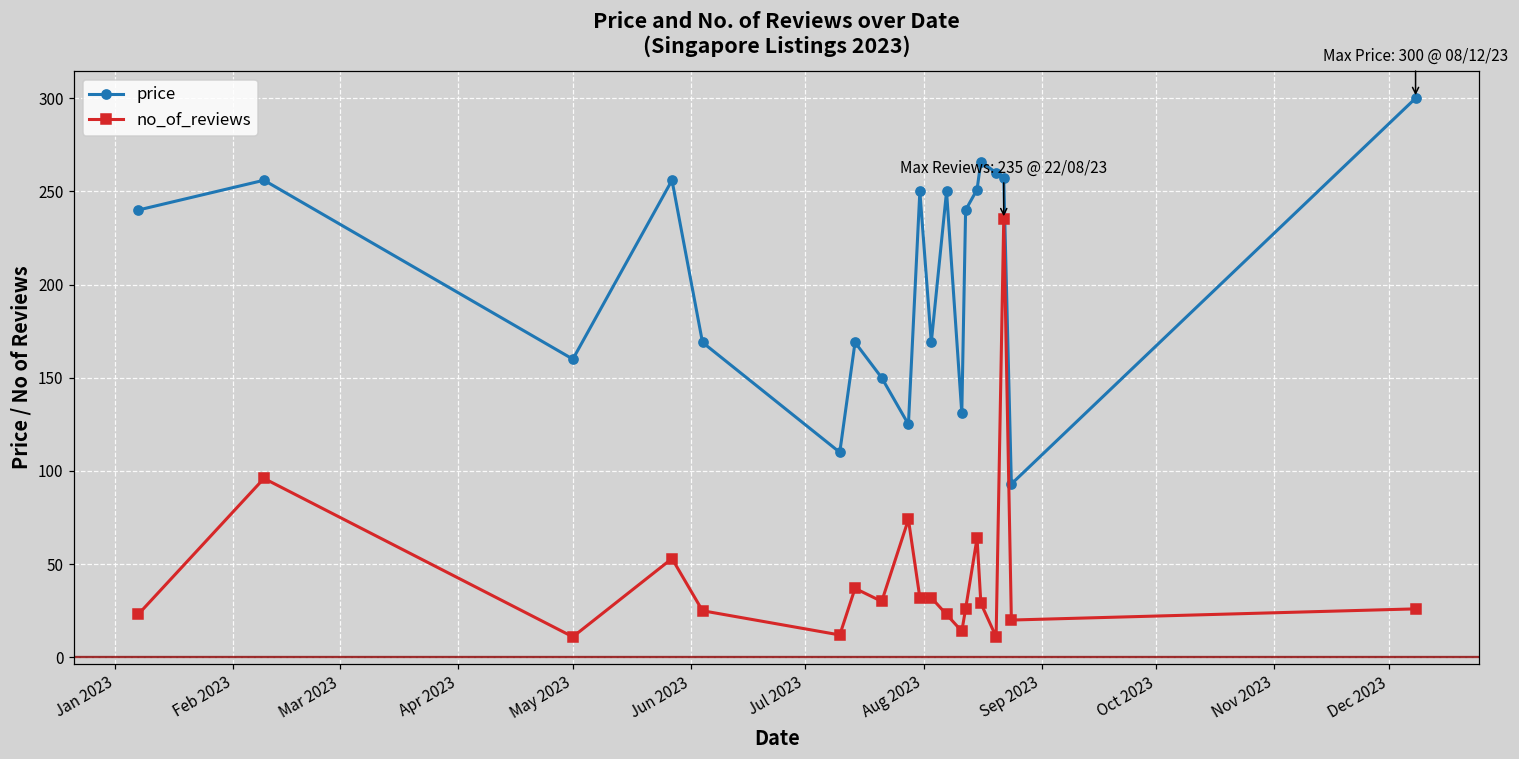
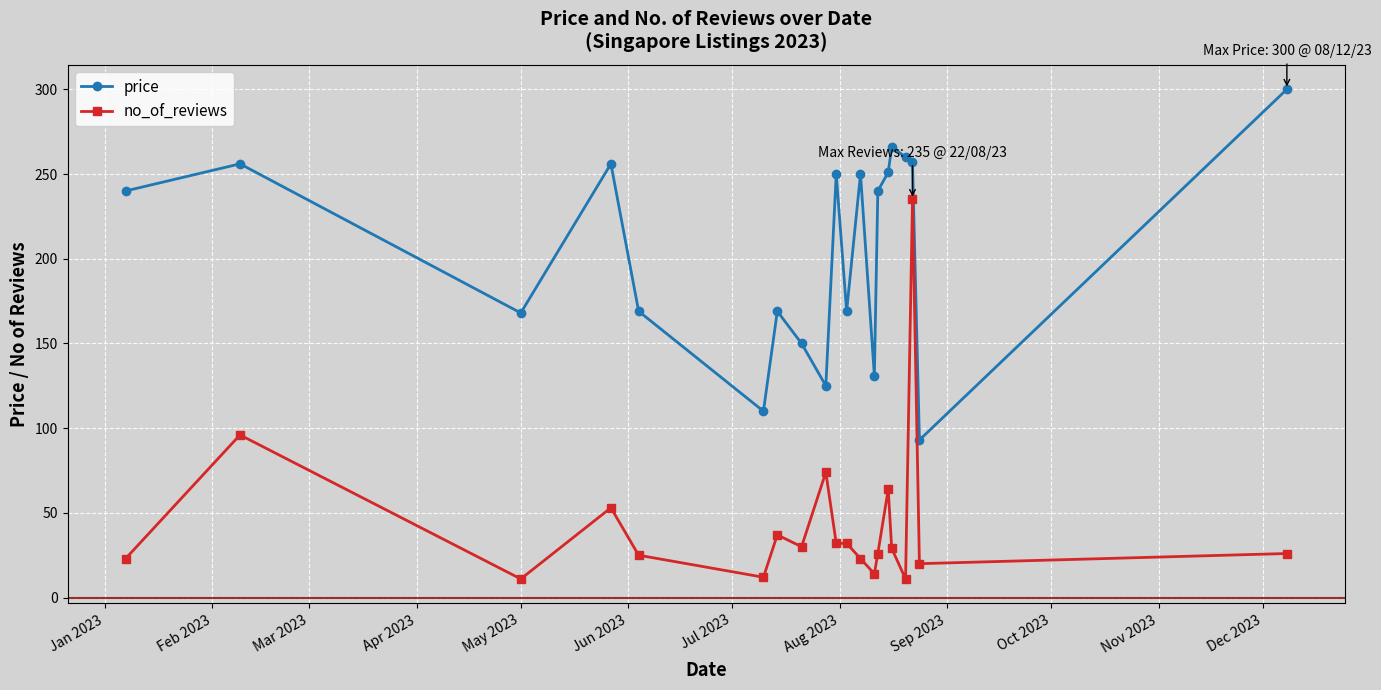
price, May 2023: 160 -> 168
